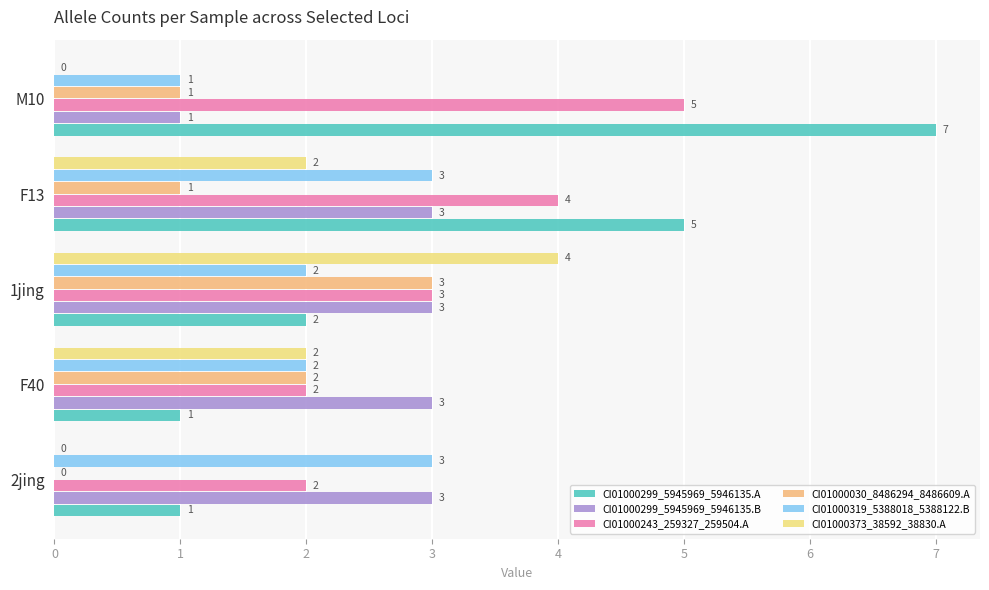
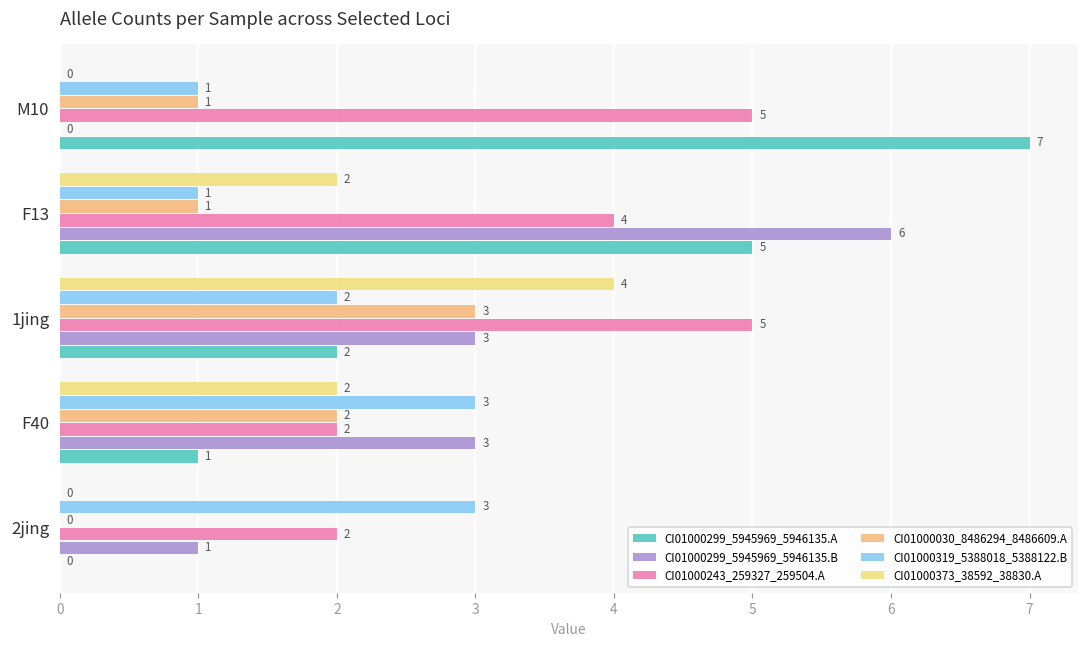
CI01000299_5945969_5946135.B, M10: 1 -> 0
CI01000319_5388018_5388122.B, F13: 3 -> 1
CI01000299_5945969_5946135.B, F13: 3 -> 6
CI01000243_259327_259504.A, 1jing: 3 -> 5
CI01000319_5388018_5388122.B, F40: 2 -> 3
CI01000299_5945969_5946135.B, 2jing: 3 -> 1
CI01000299_5945969_5946135.A, 2jing: 1 -> 0
